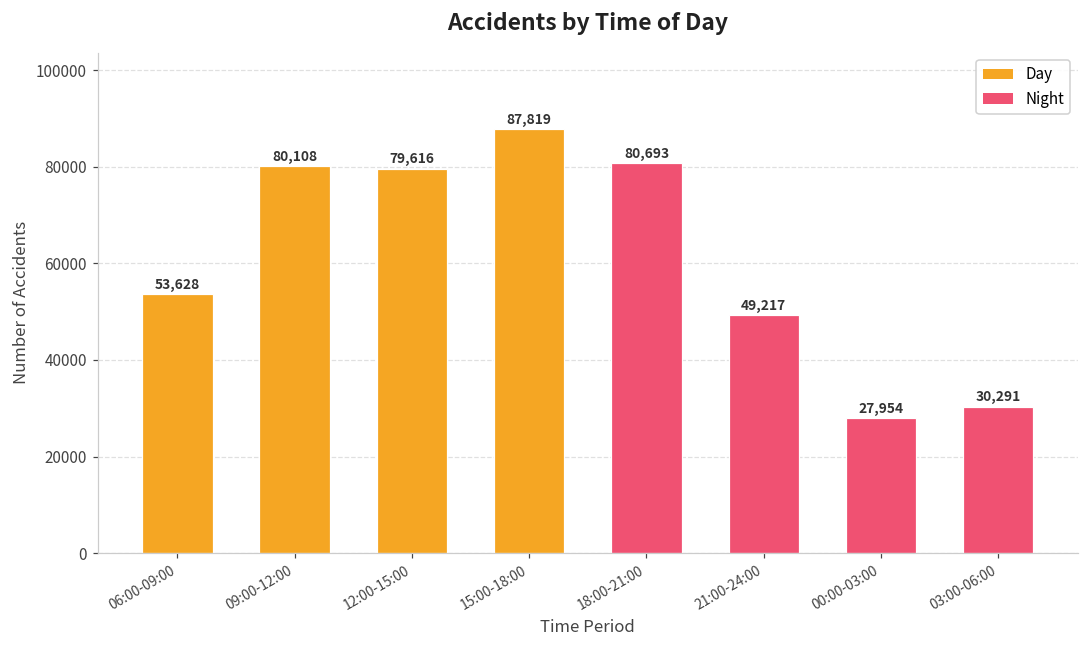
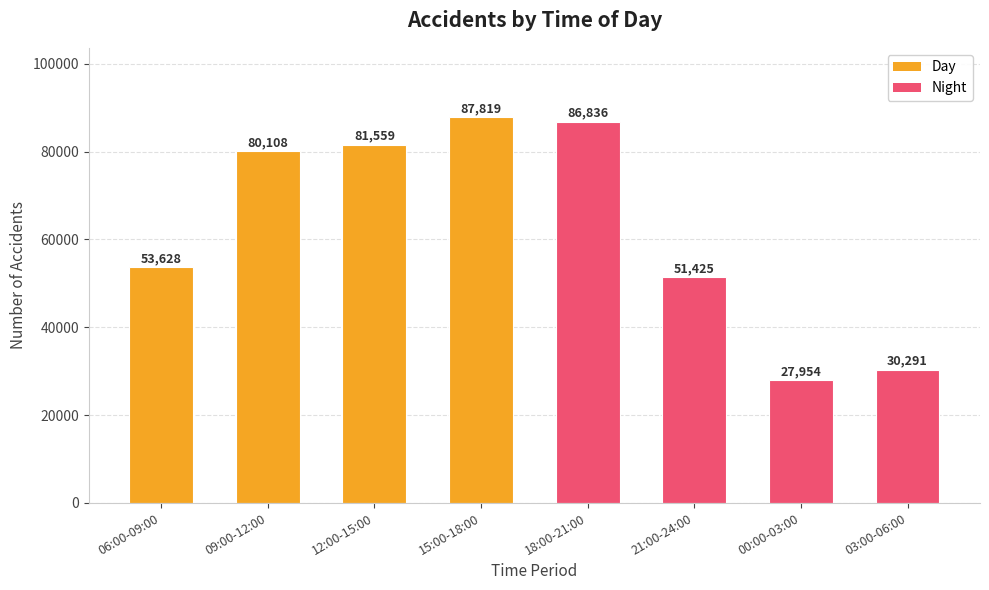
12:00-15:00: 79,616 -> 81,559
18:00-21:00: 80,693 -> 86,836
21:00-24:00: 49,217 -> 51,425
